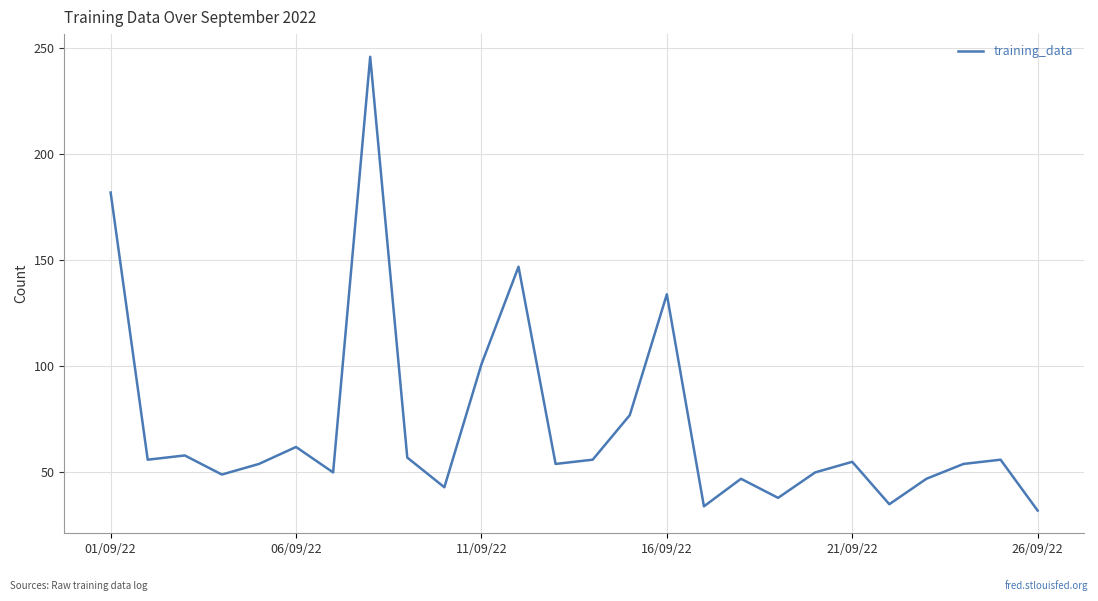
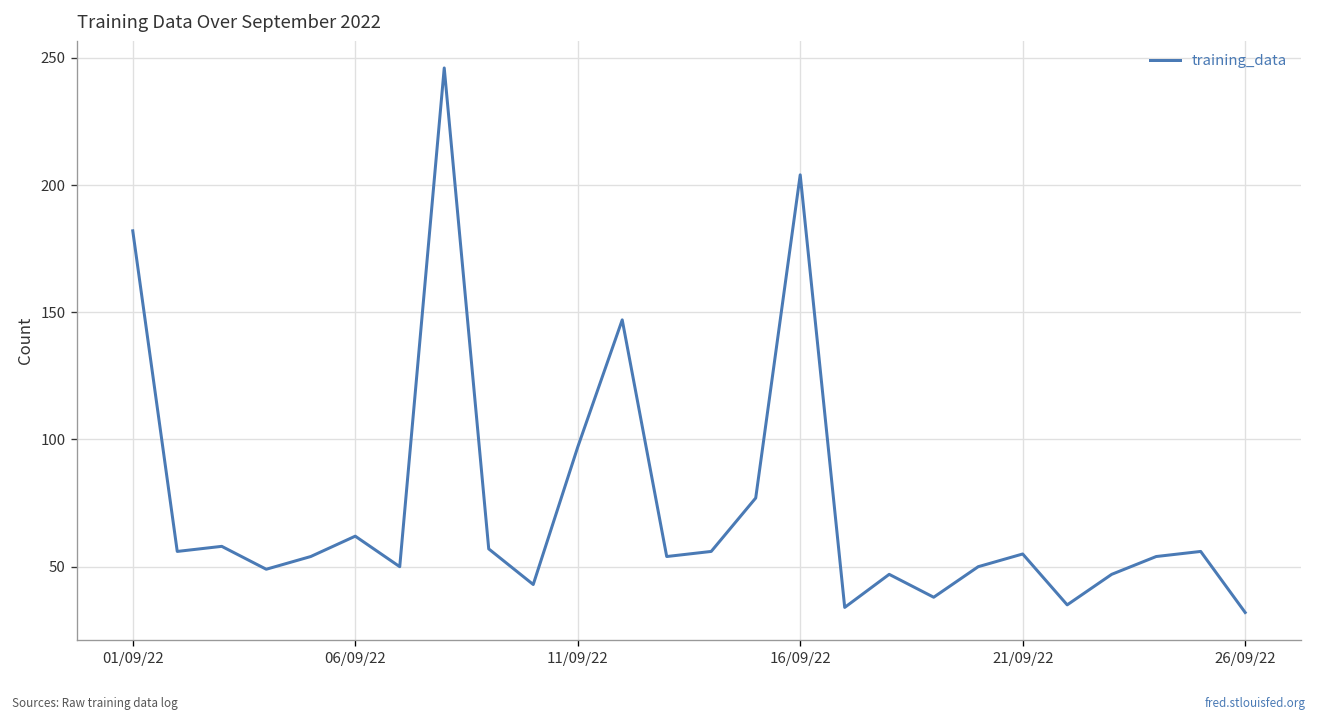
11/09/22: 101 -> 97
16/09/22: 134 -> 204
